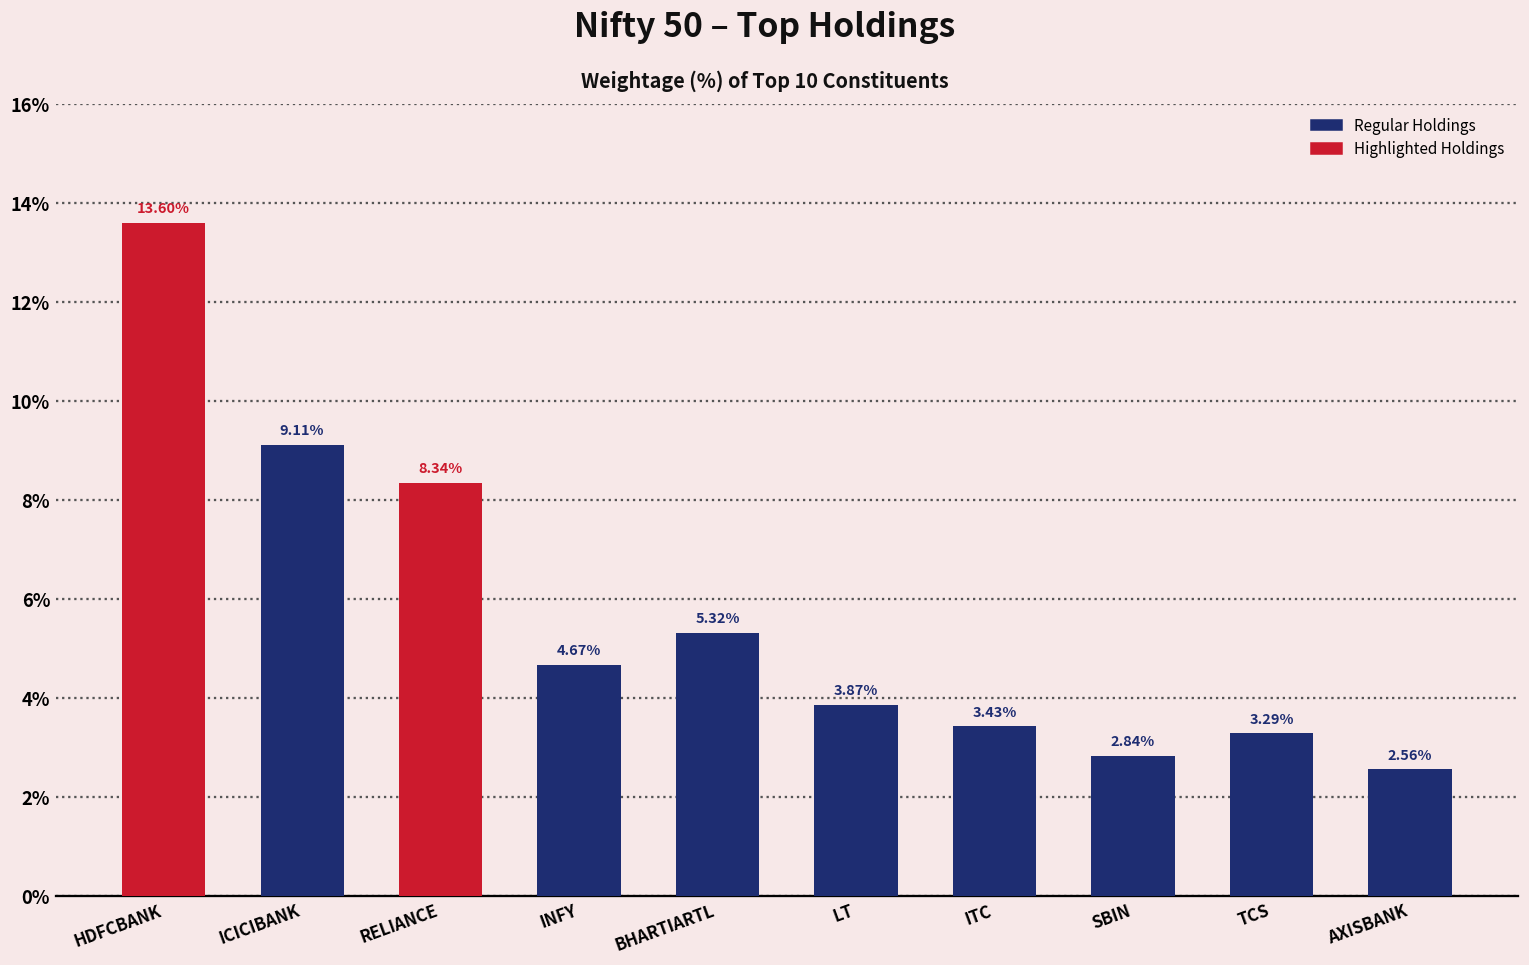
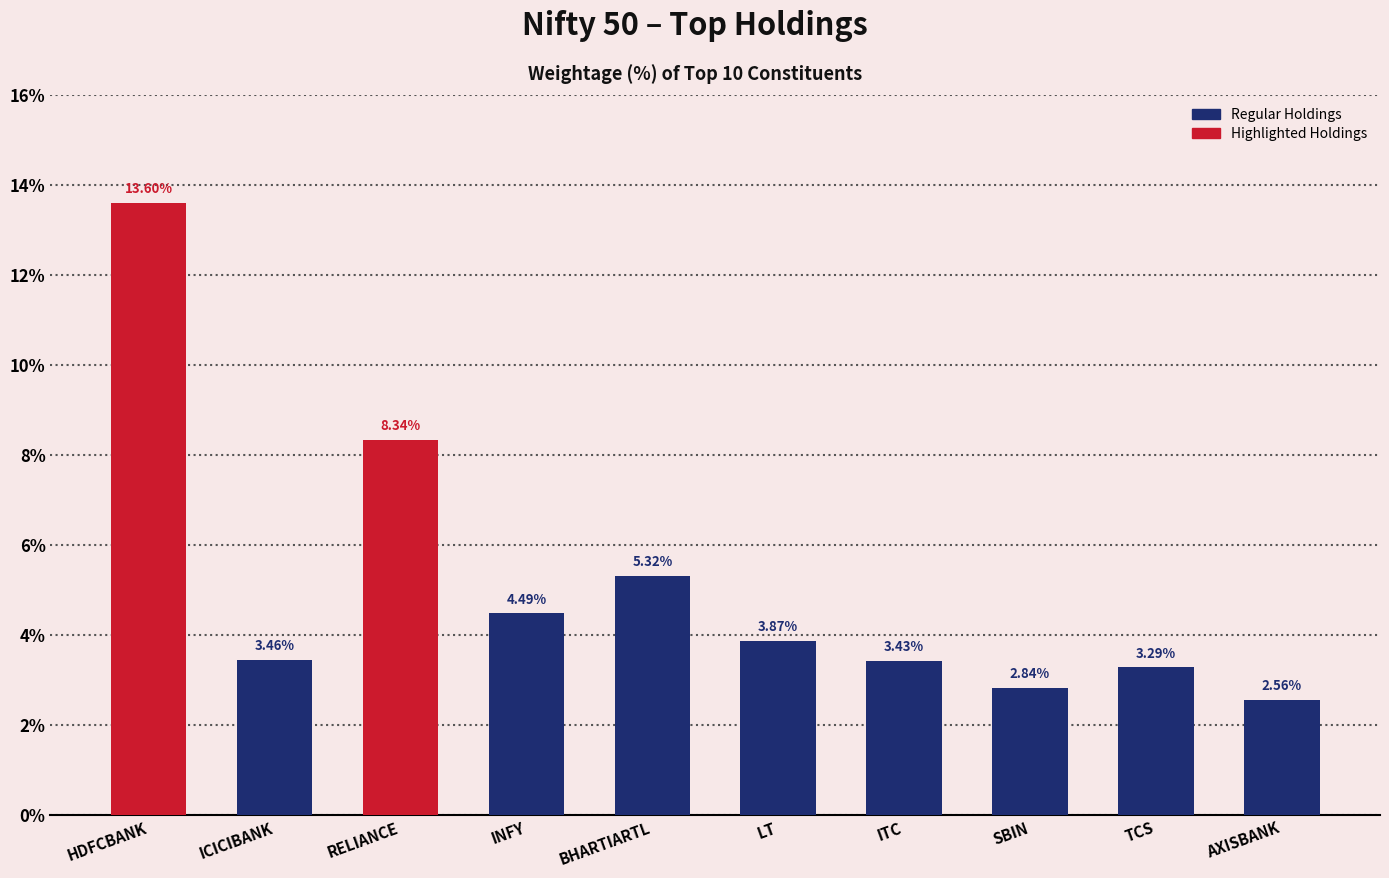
ICICIBANK: 9.11% -> 3.46%
INFY: 4.67% -> 4.49%
